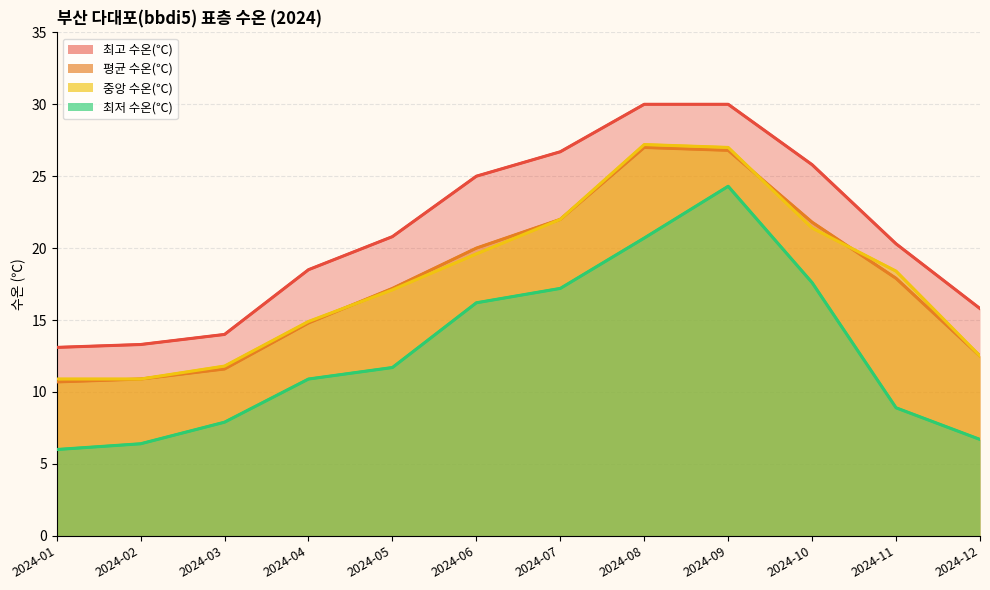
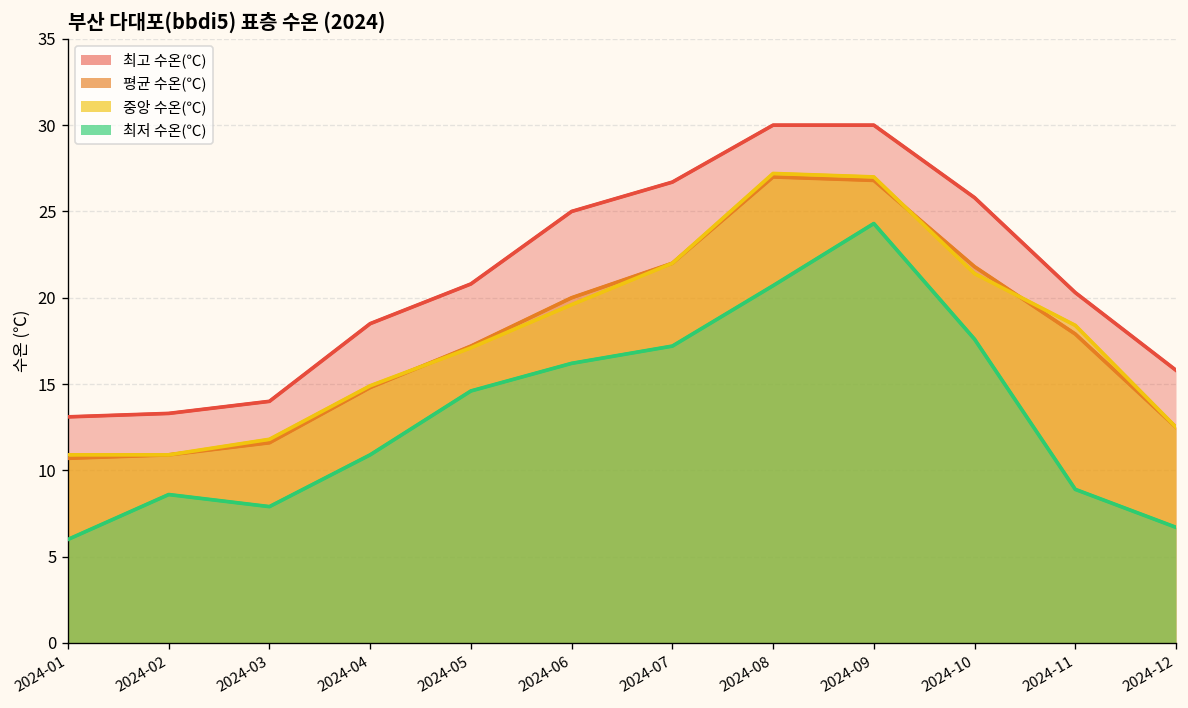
최저 수온(℃), 2024-02: 6.4 -> 8.6
최저 수온(℃), 2024-05: 11.7 -> 14.6
